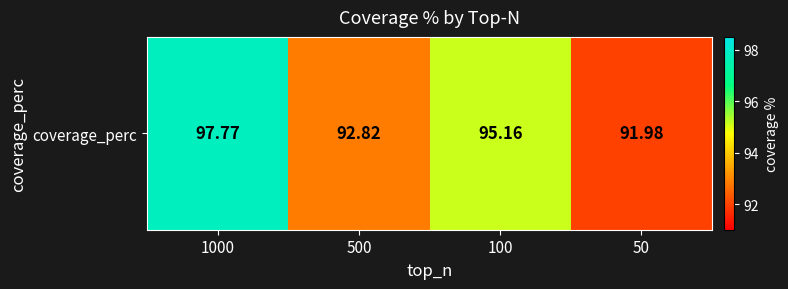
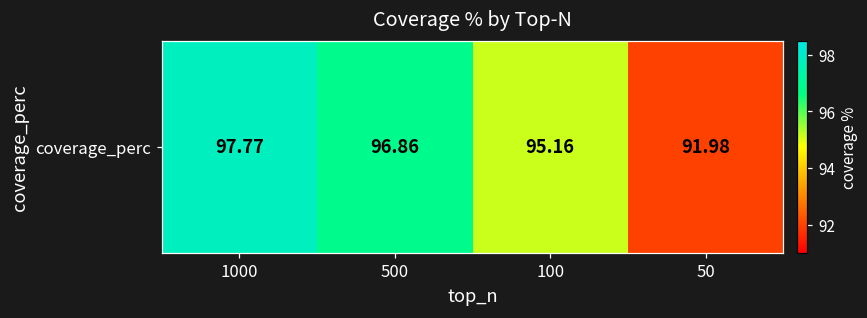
coverage_perc, 500: 92.82 -> 96.86
